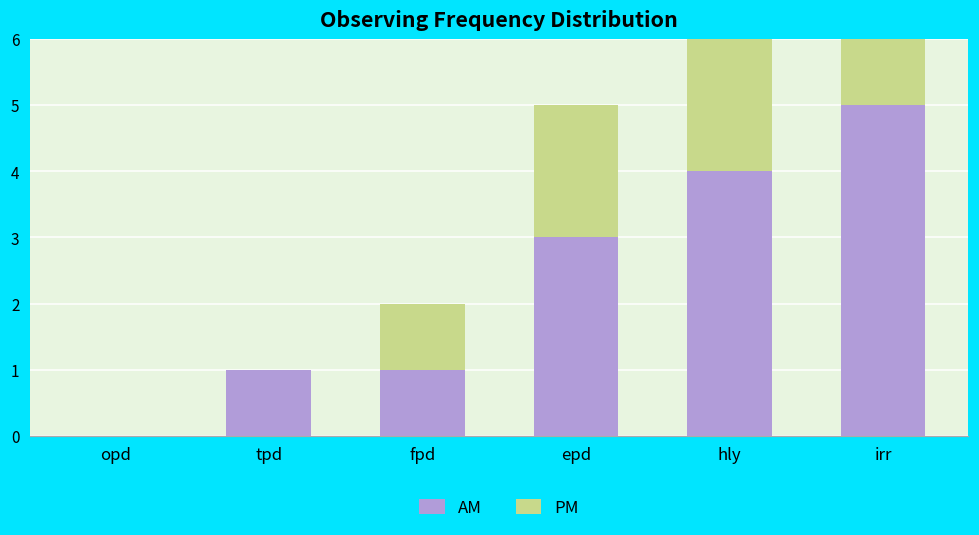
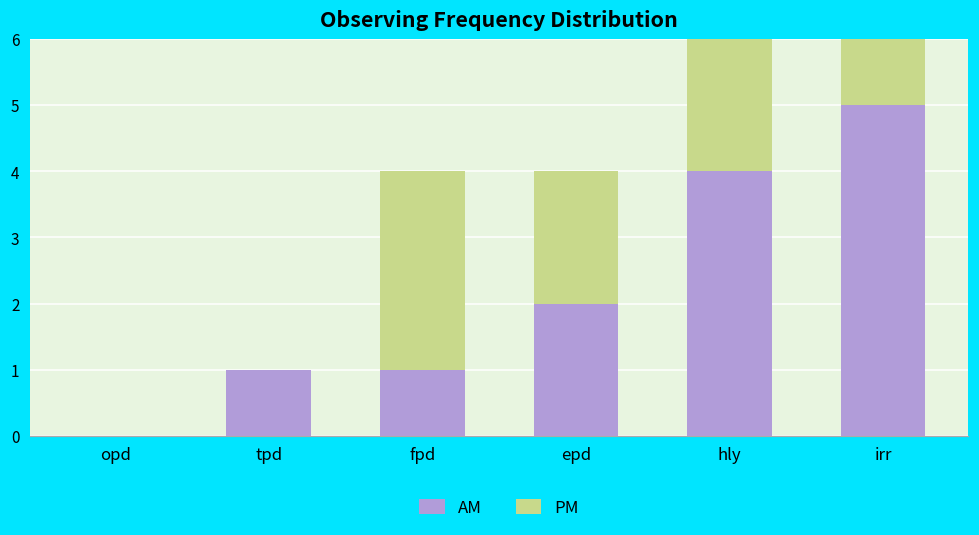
PM, fpd: 1 -> 3
AM, epd: 3 -> 2
